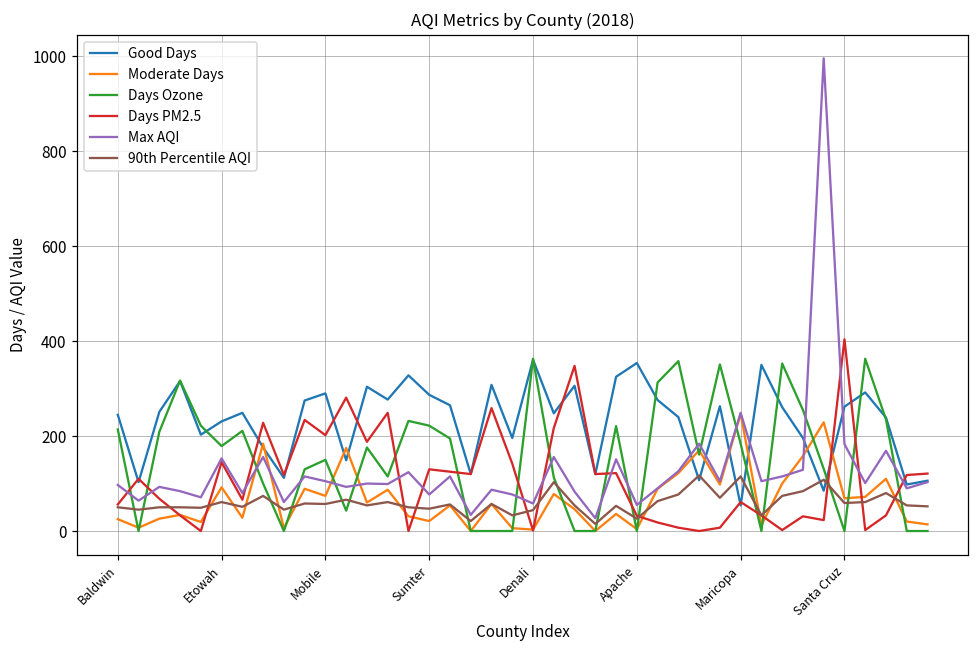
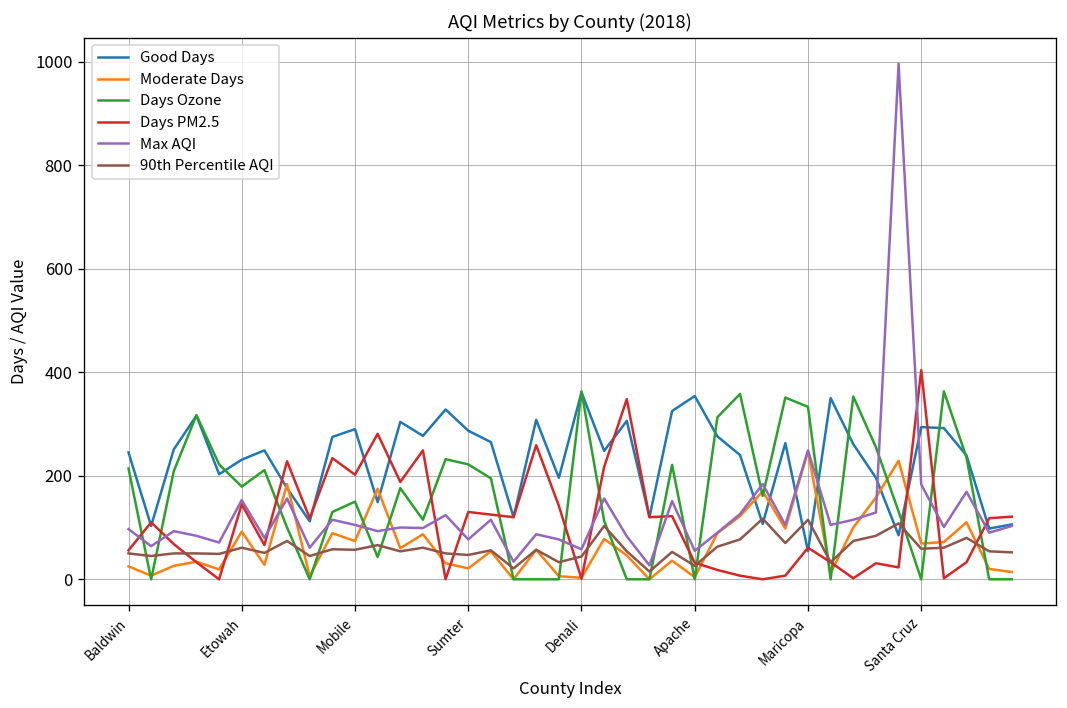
Days Ozone, Maricopa: 180 -> 330
Good Days, Santa Cruz: 260 -> 290
